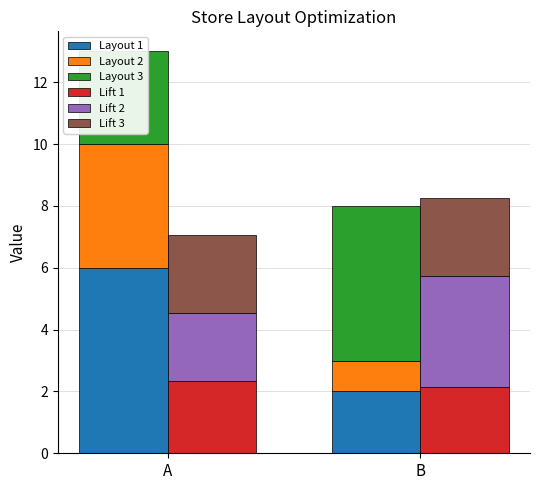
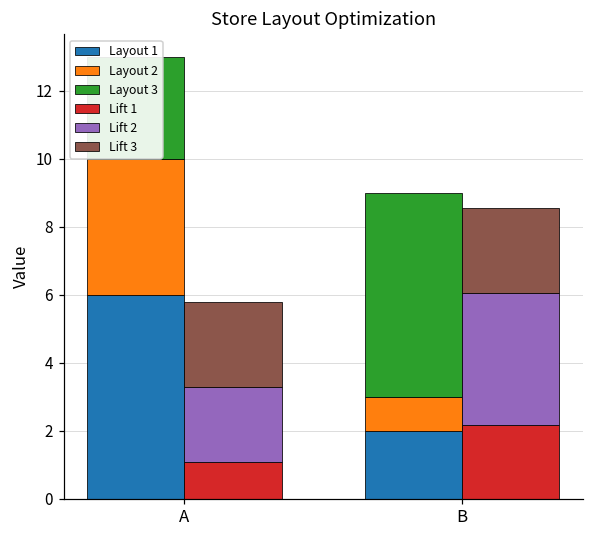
Lift 1, A: 2.4 -> 1.1
Layout 3, B: 5 -> 6
Lift 2, B: 3.6 -> 3.9
